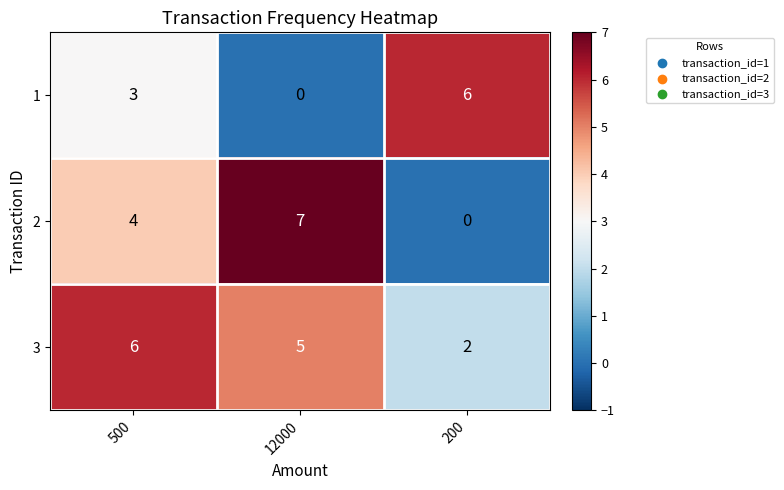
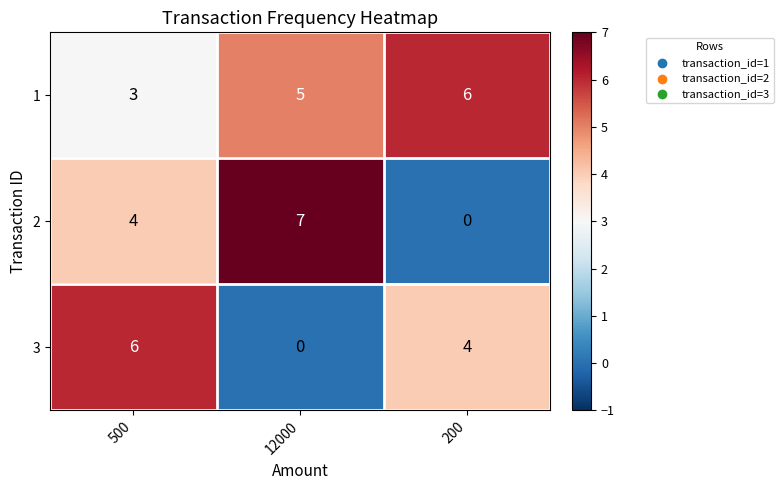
1, 12000: 0 -> 5
3, 12000: 5 -> 0
3, 200: 2 -> 4
